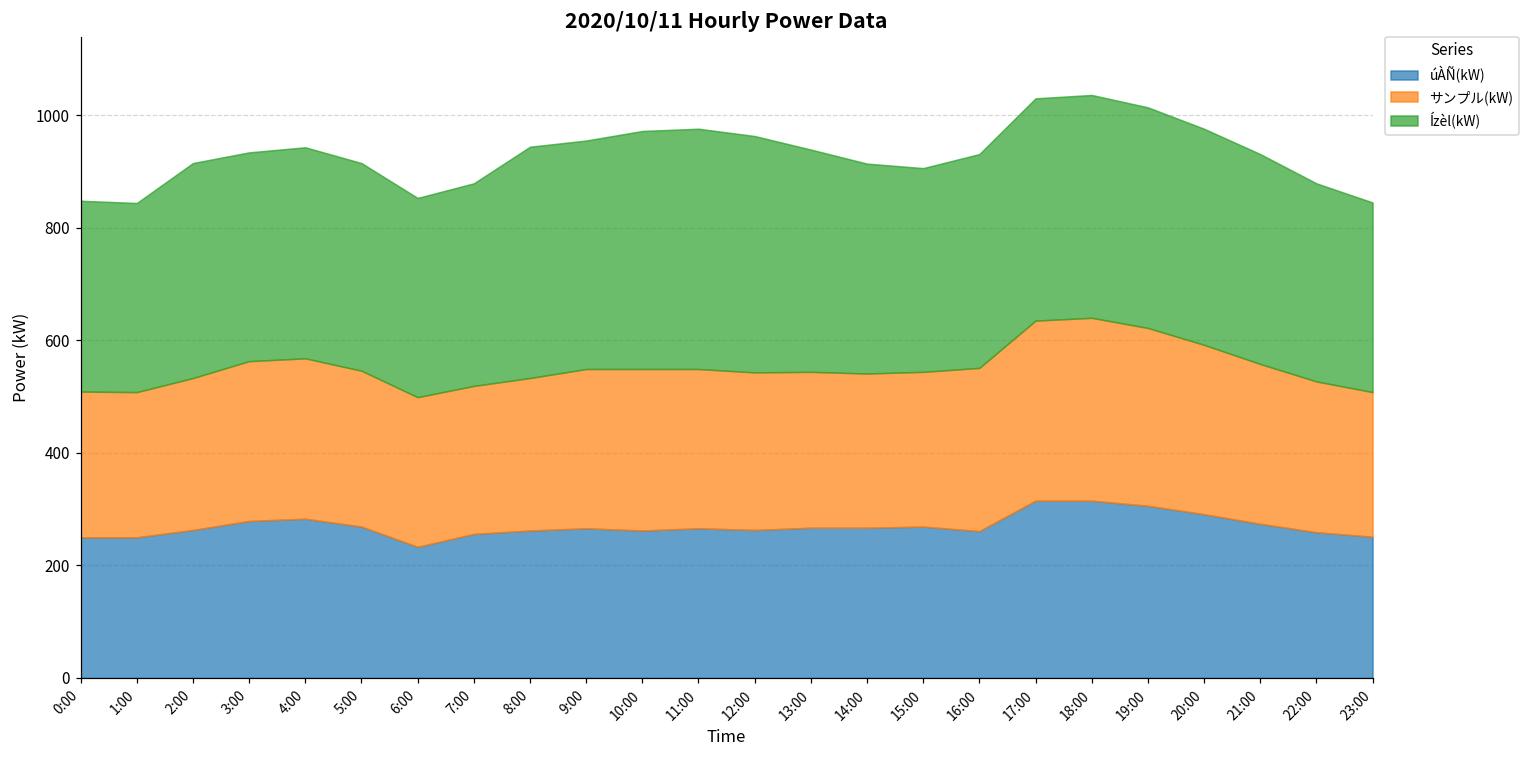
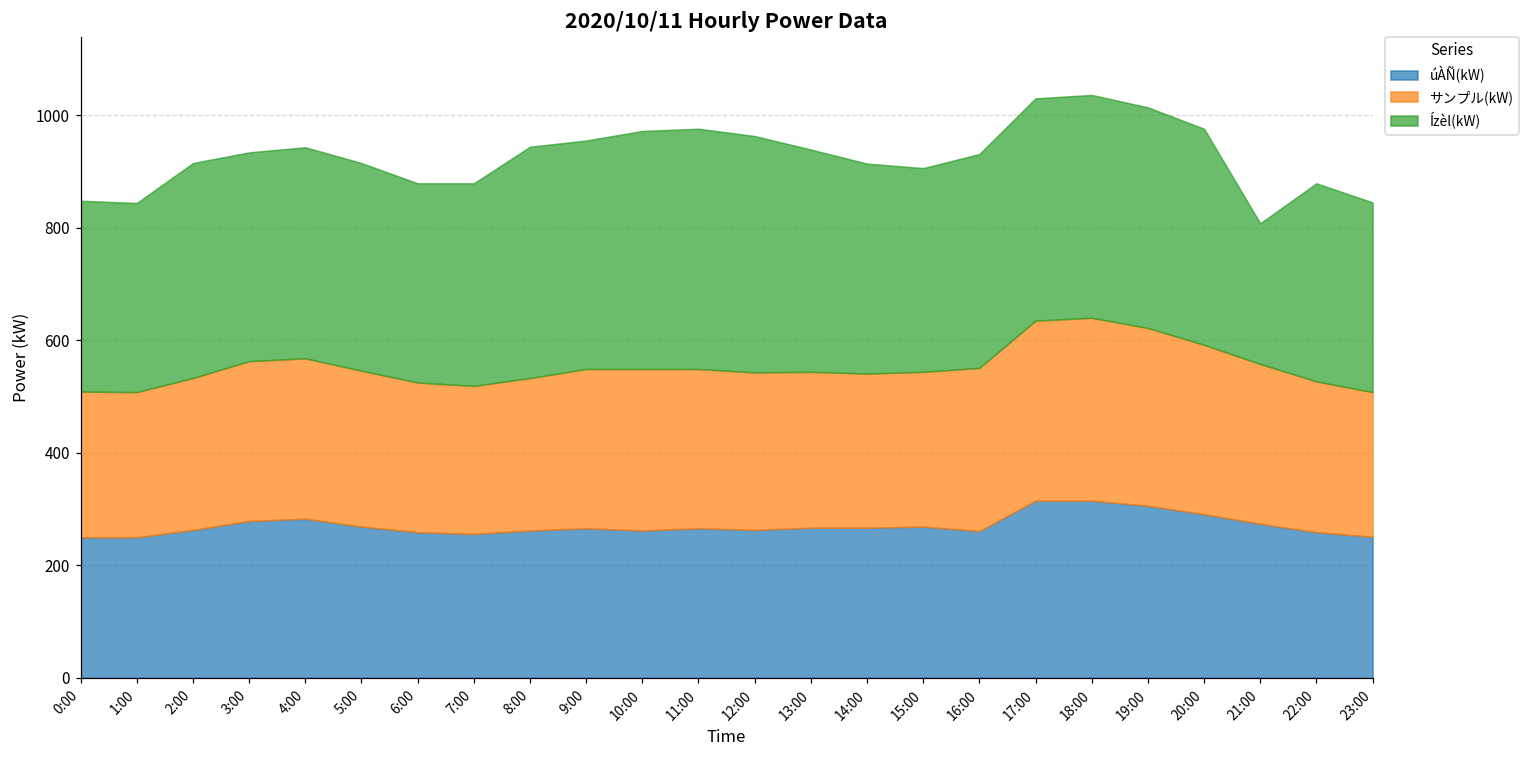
úÀÑ(kW), 6:00: 230 -> 260
Ízèl(kW), 21:00: 370 -> 250
